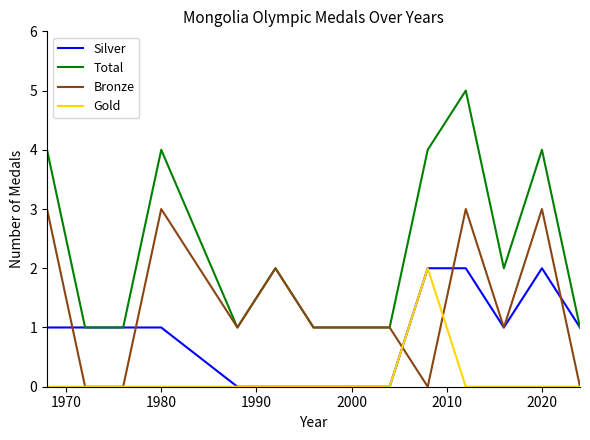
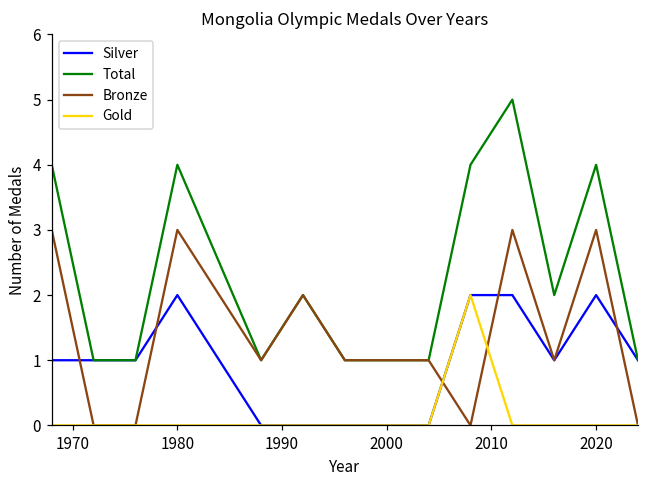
Silver, 1980: 1 -> 2
